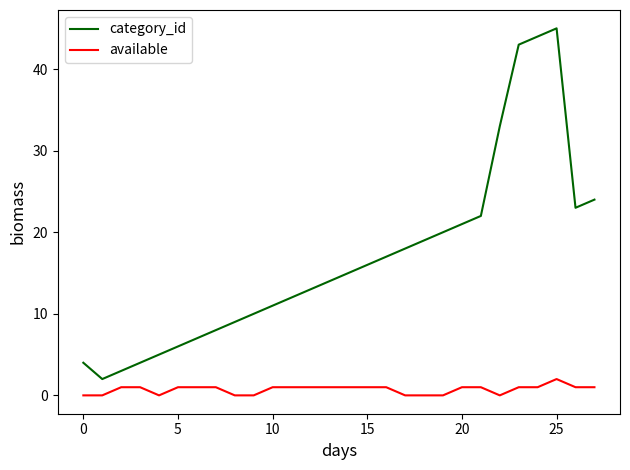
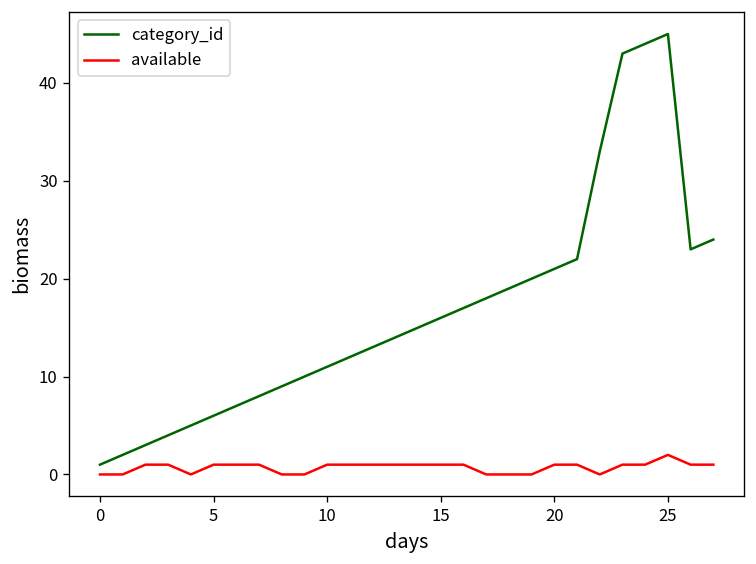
category_id, 0: 4 -> 1
